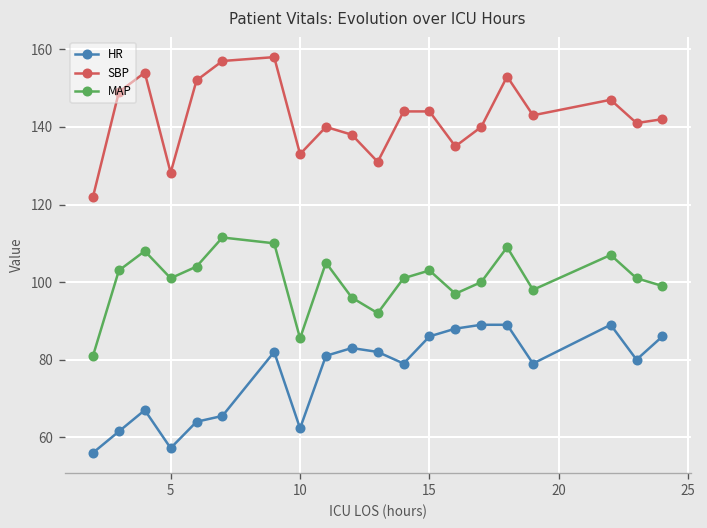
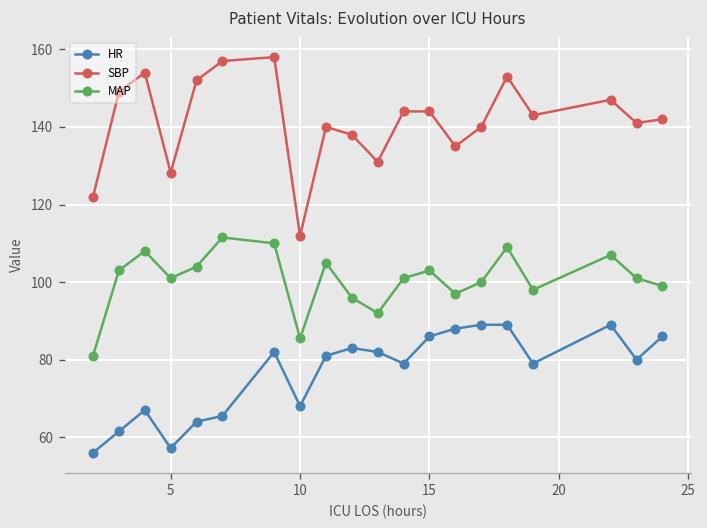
HR, 10: 62 -> 68
SBP, 10: 133 -> 112
